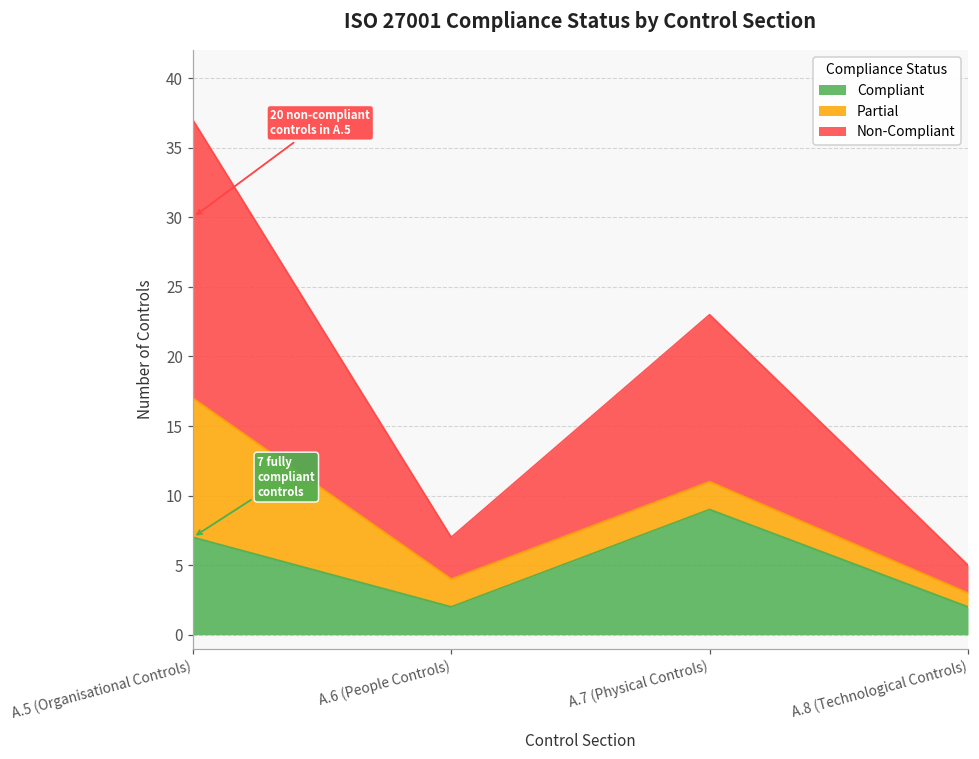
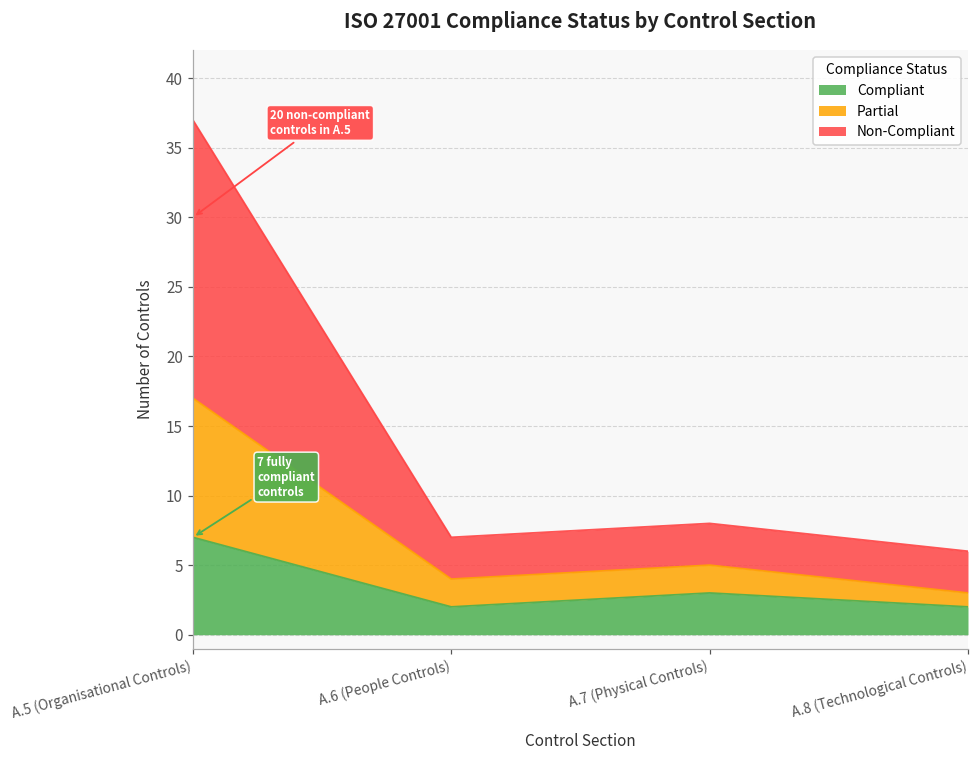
Compliant, A.7 (Physical Controls): 9 -> 3
Non-Compliant, A.7 (Physical Controls): 12 -> 3
Non-Compliant, A.8 (Technological Controls): 2 -> 3
